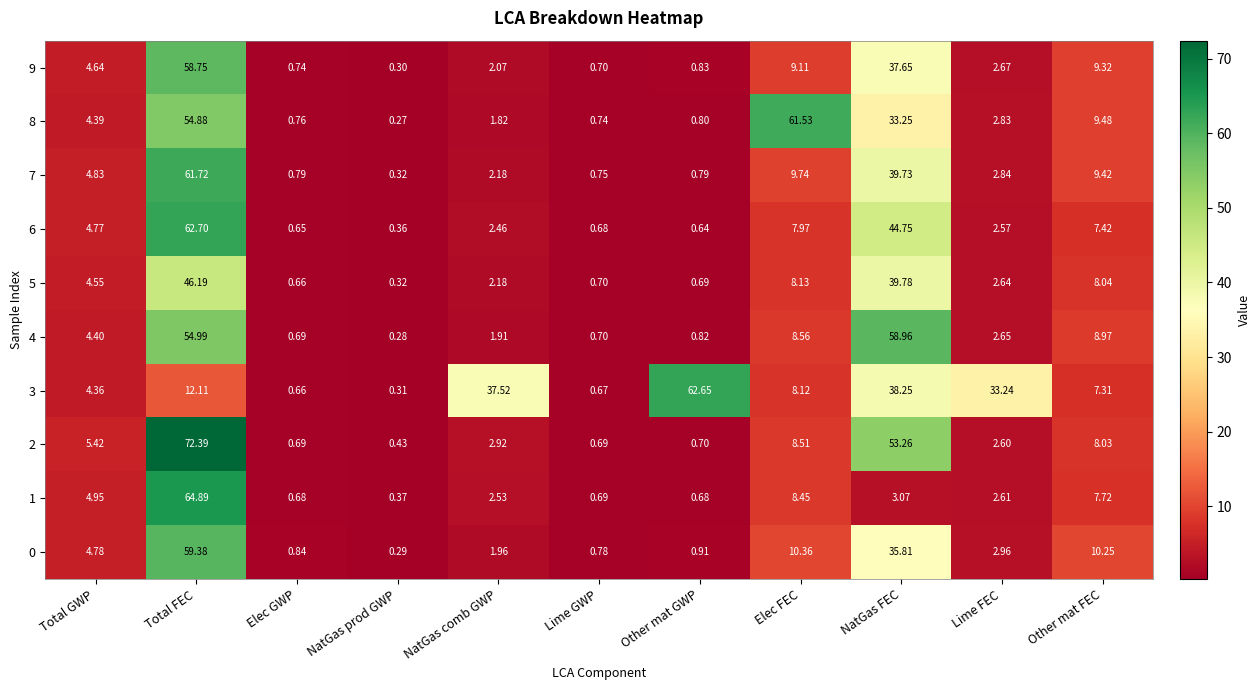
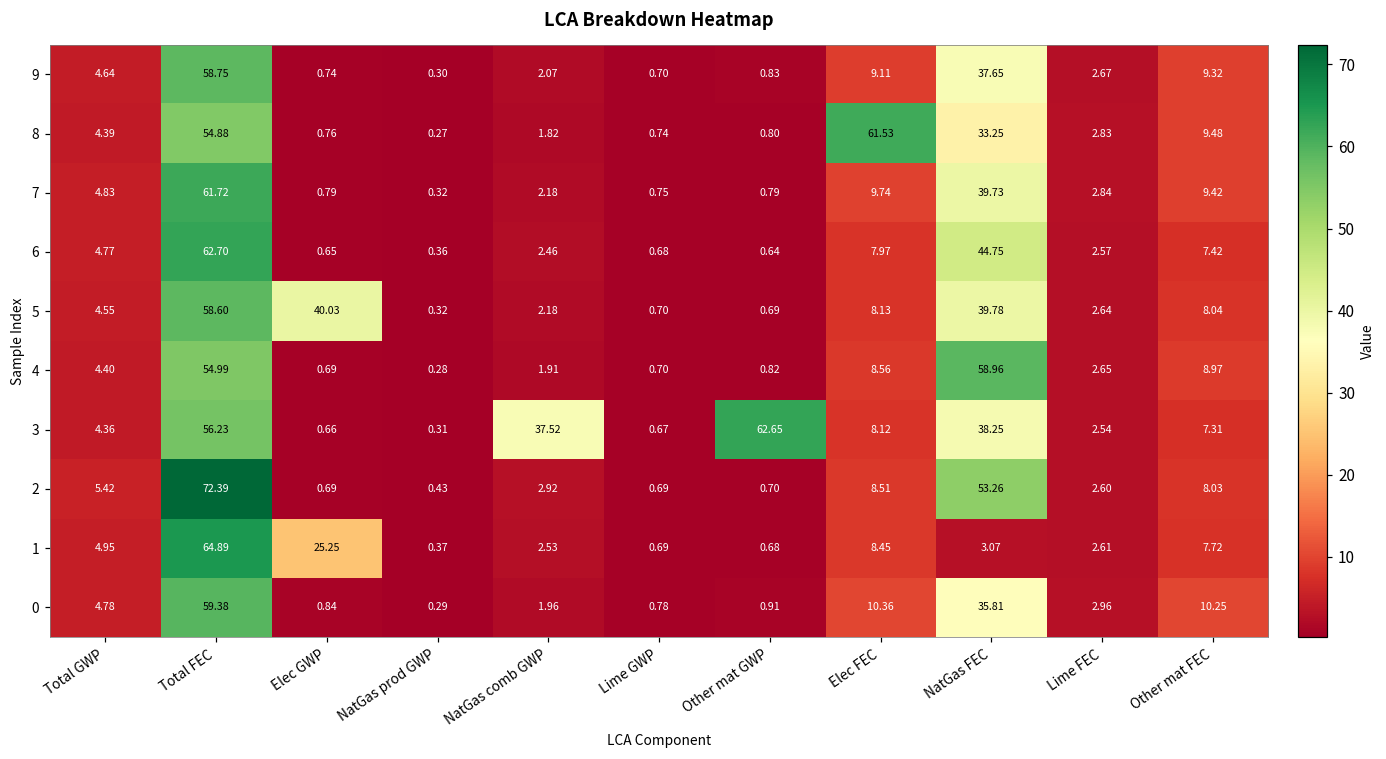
5, Total FEC: 46.19 -> 58.60
5, Elec GWP: 0.66 -> 40.03
3, Total FEC: 12.11 -> 56.23
3, Lime FEC: 33.24 -> 2.54
1, Elec GWP: 0.68 -> 25.25
